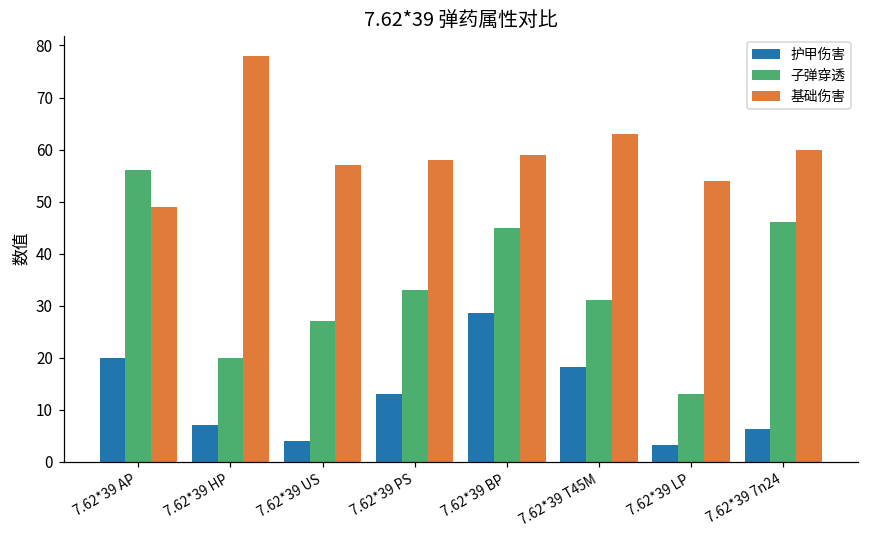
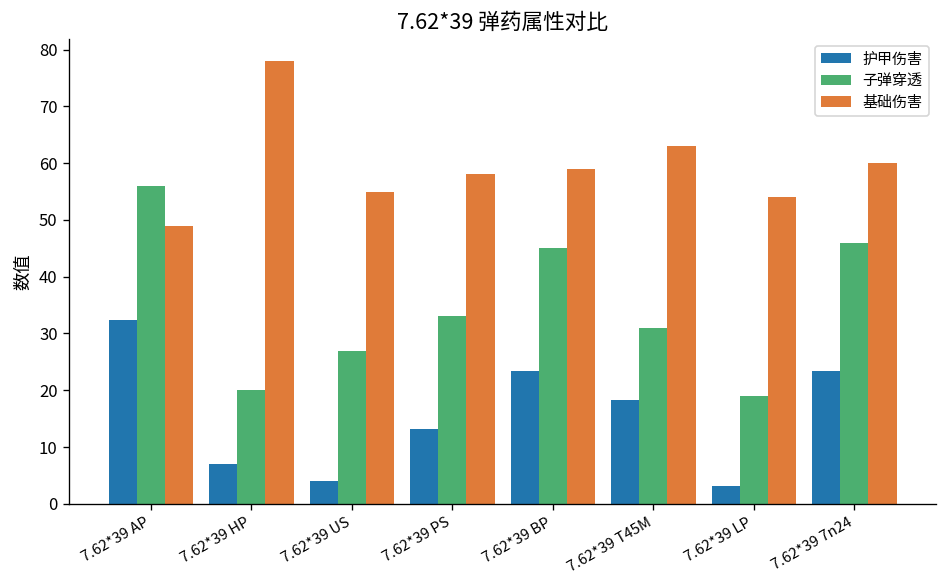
护甲伤害, 7.62*39 AP: 20 -> 32
基础伤害, 7.62*39 US: 57 -> 55
护甲伤害, 7.62*39 BP: 29 -> 23
子弹穿透, 7.62*39 LP: 13 -> 19
护甲伤害, 7.62*39 7n24: 6 -> 23
